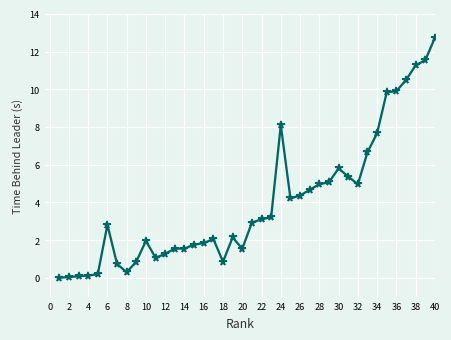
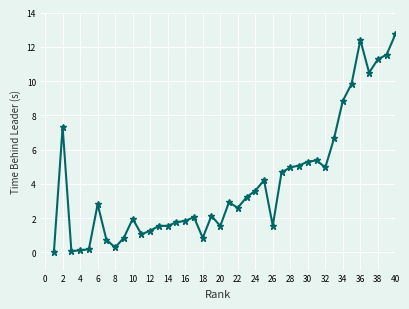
2: 0.0 -> 7.3
22: 3.1 -> 2.6
24: 8.1 -> 3.6
26: 4.4 -> 1.6
30: 5.8 -> 5.3
34: 7.7 -> 8.9
36: 9.9 -> 12.4
